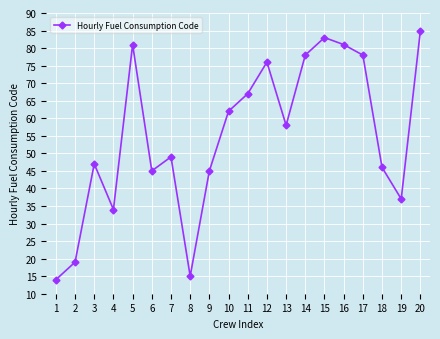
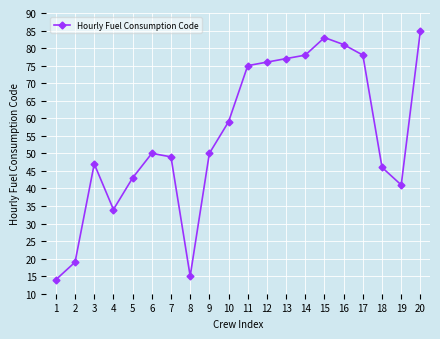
5: 81 -> 43
6: 45 -> 50
9: 45 -> 50
10: 62 -> 59
11: 67 -> 75
13: 58 -> 77
19: 37 -> 41
